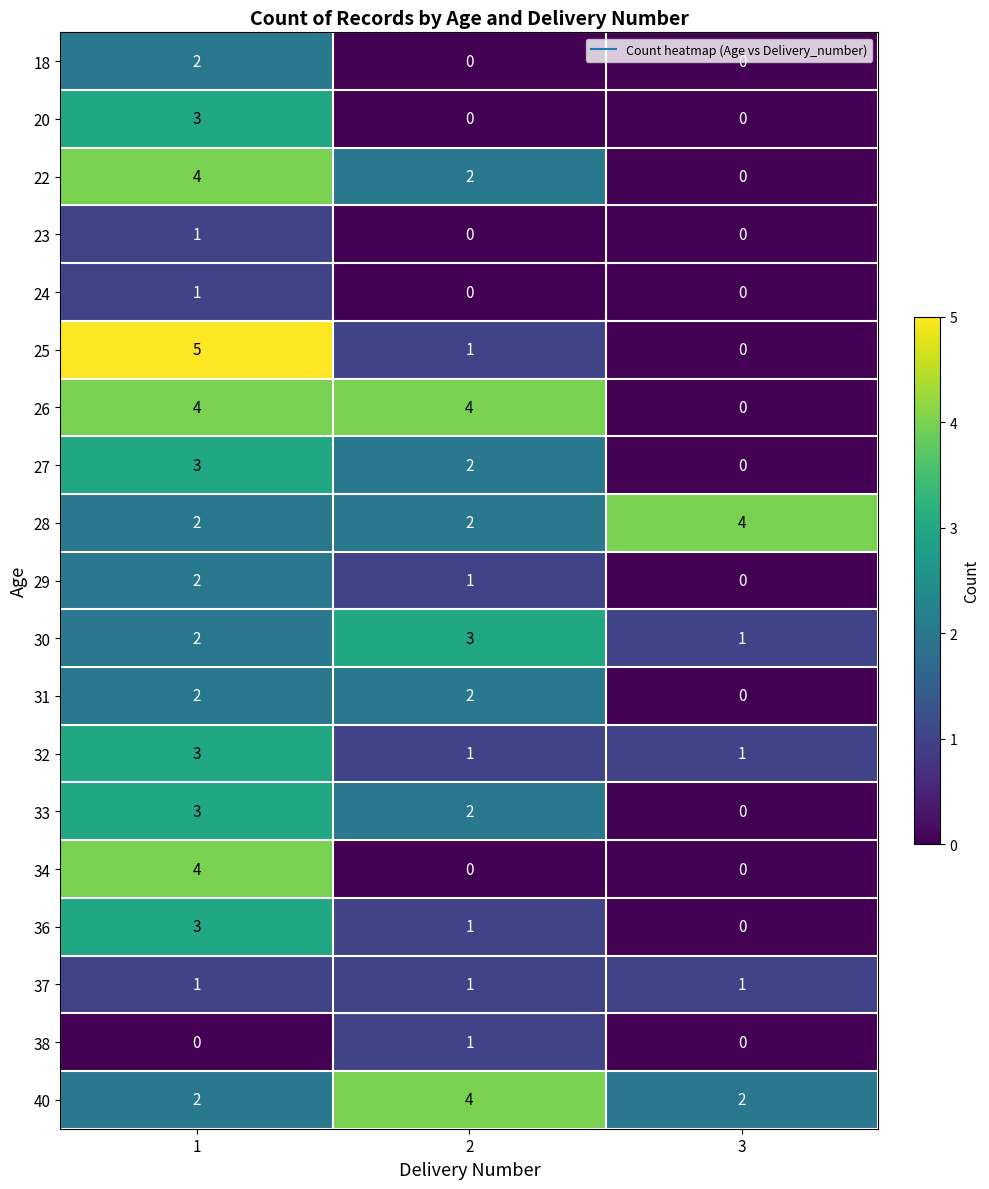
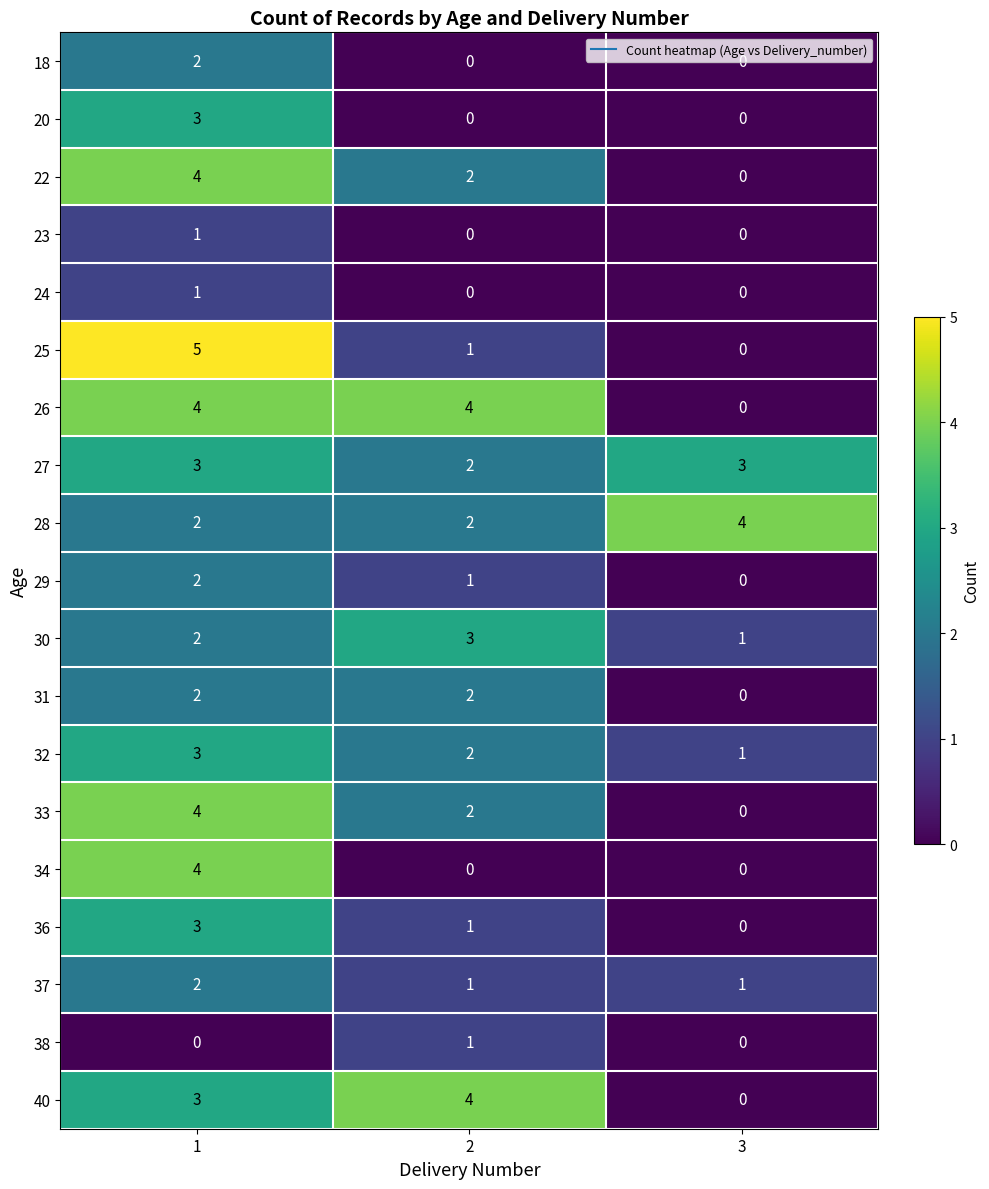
27, 3: 0 -> 3
32, 2: 1 -> 2
33, 1: 3 -> 4
37, 1: 1 -> 2
40, 1: 2 -> 3
40, 3: 2 -> 0
